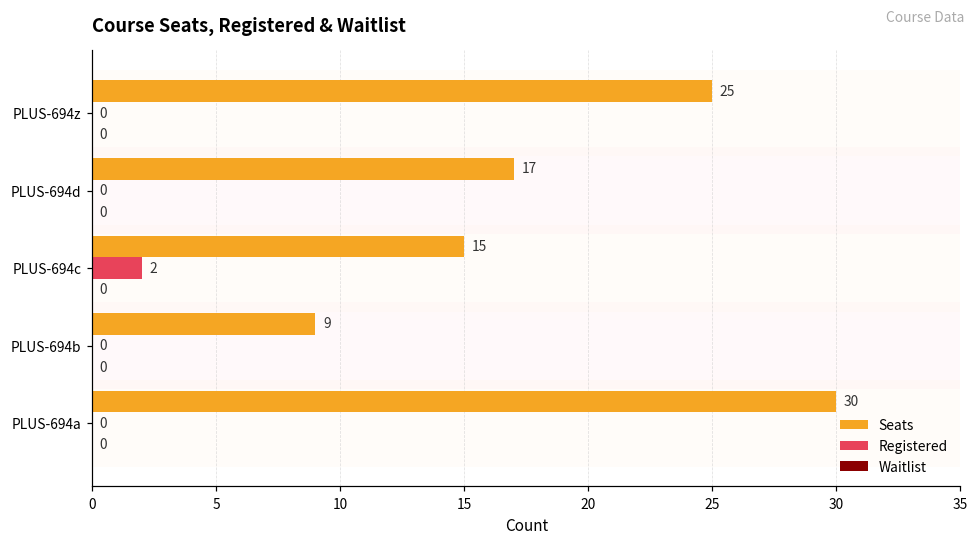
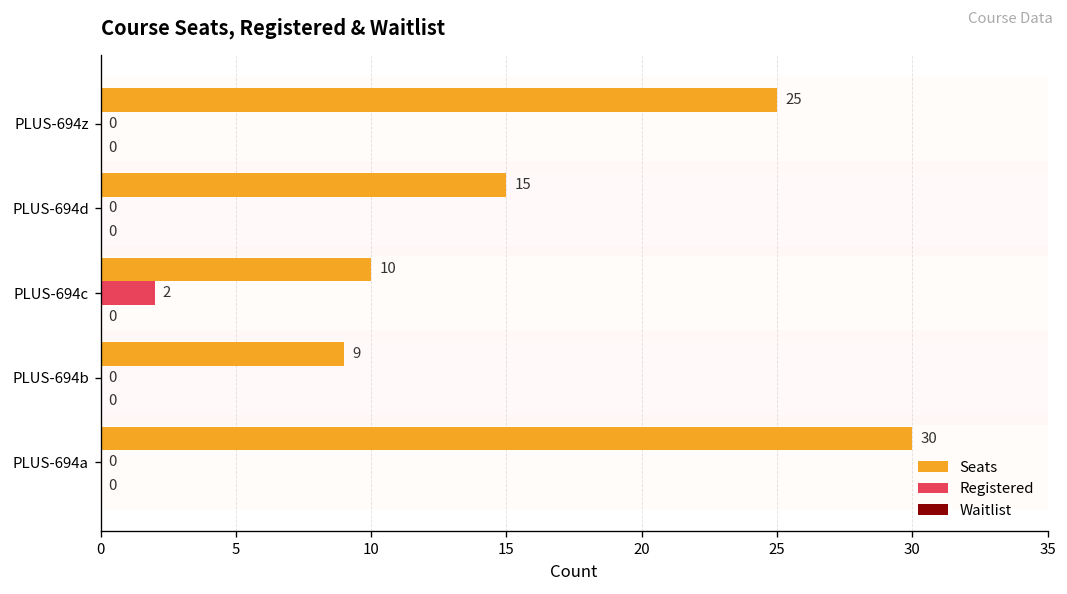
Seats, PLUS-694d: 17 -> 15
Seats, PLUS-694c: 15 -> 10
